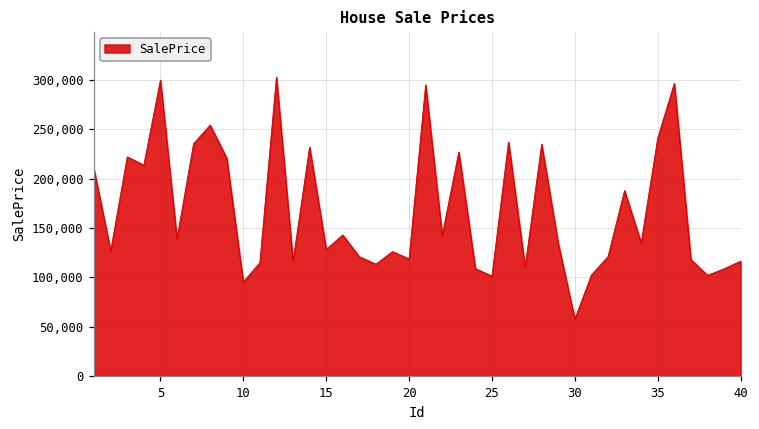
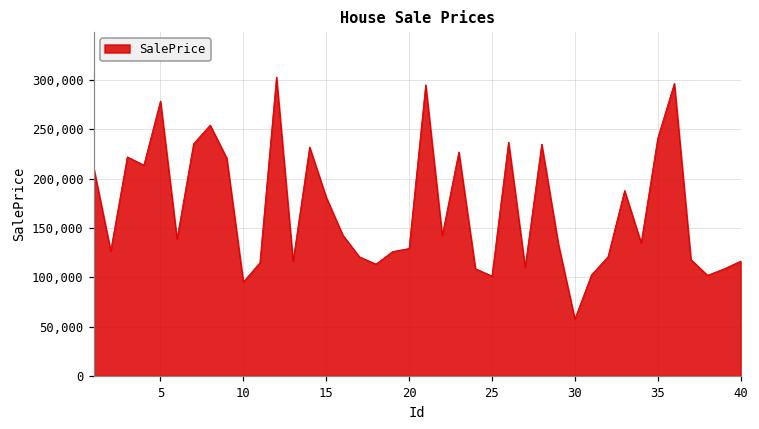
5: 300,000 -> 280,000
15: 130,000 -> 180,000
20: 120,000 -> 130,000
